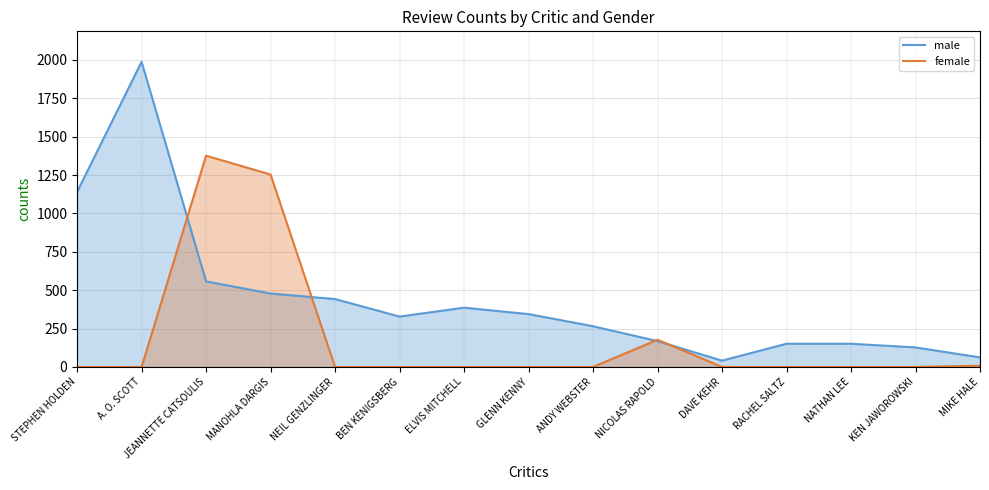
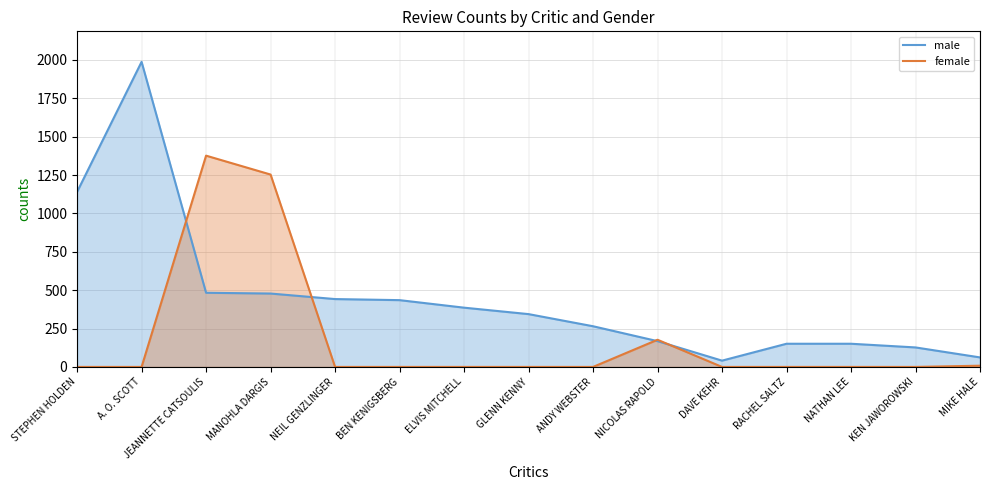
male, JEANNETTE CATSOULIS: 560 -> 480
male, BEN KENIGSBERG: 330 -> 440
